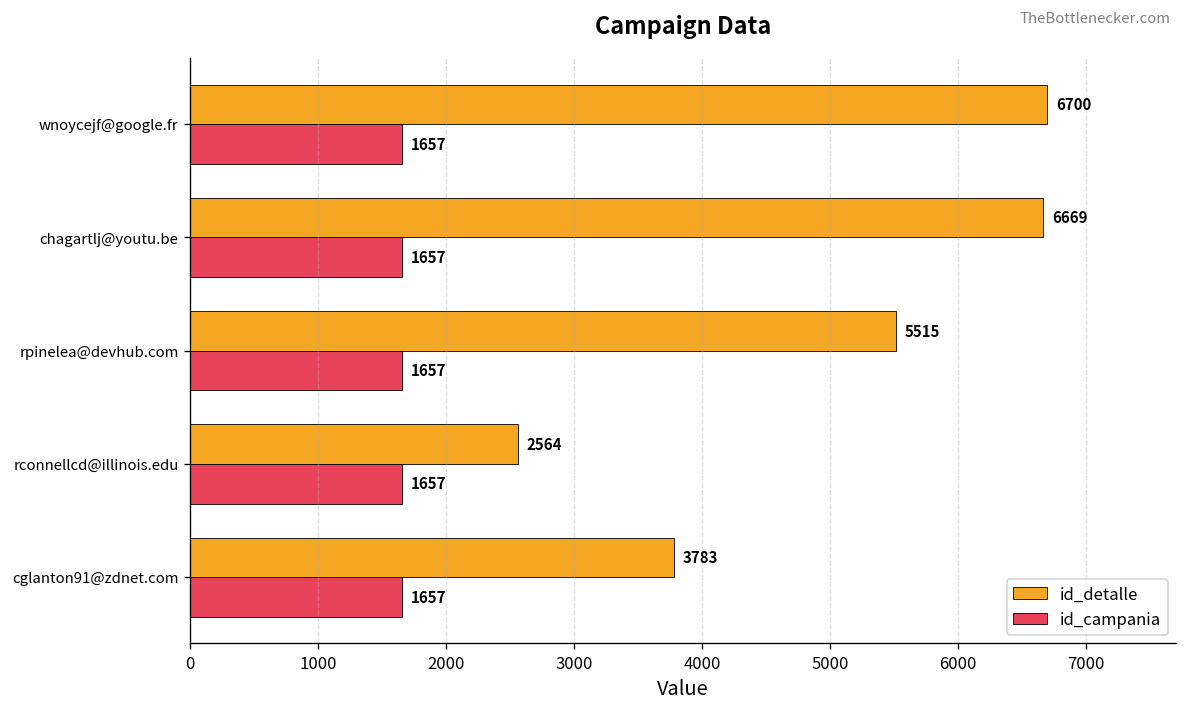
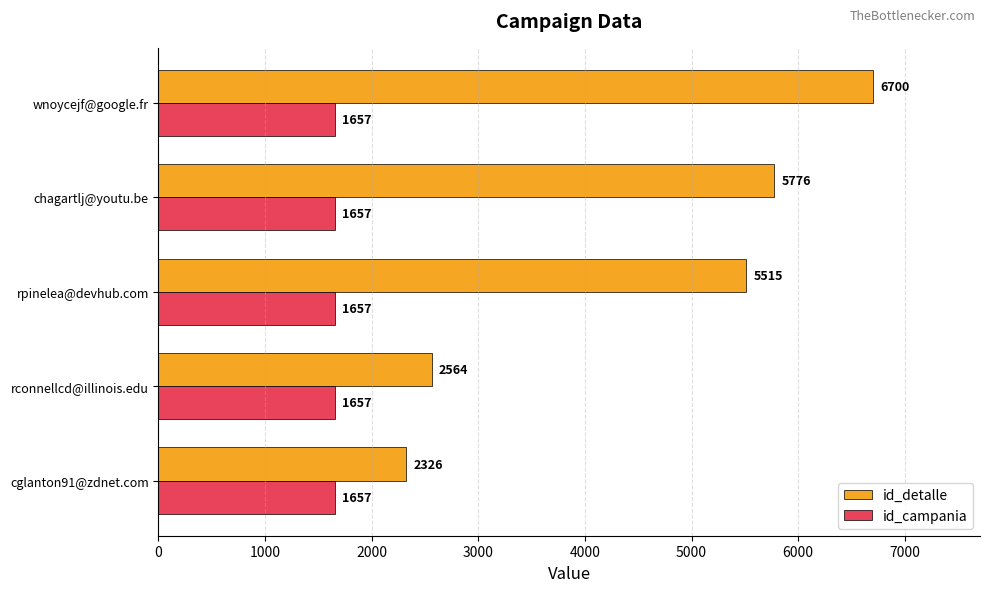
id_detalle, chagartlj@youtu.be: 6669 -> 5776
id_detalle, cglanton91@zdnet.com: 3783 -> 2326
